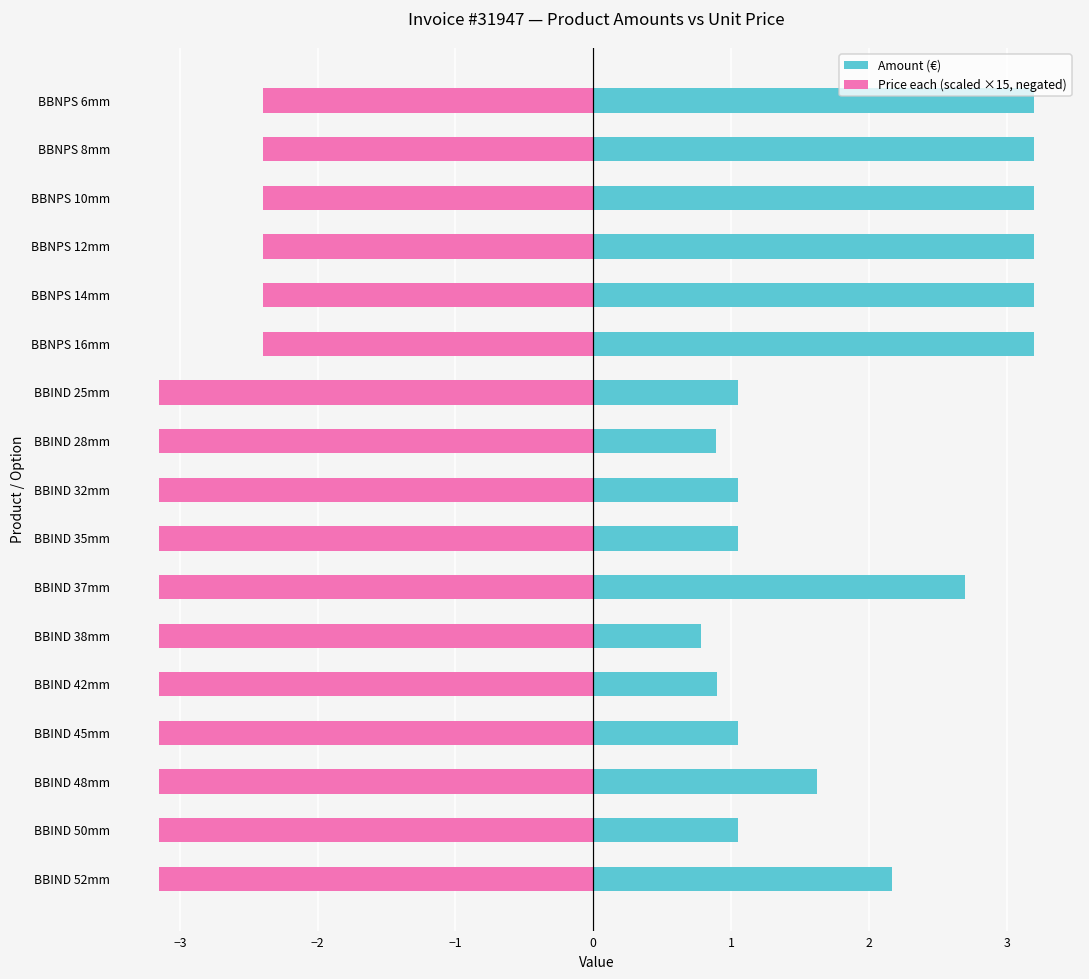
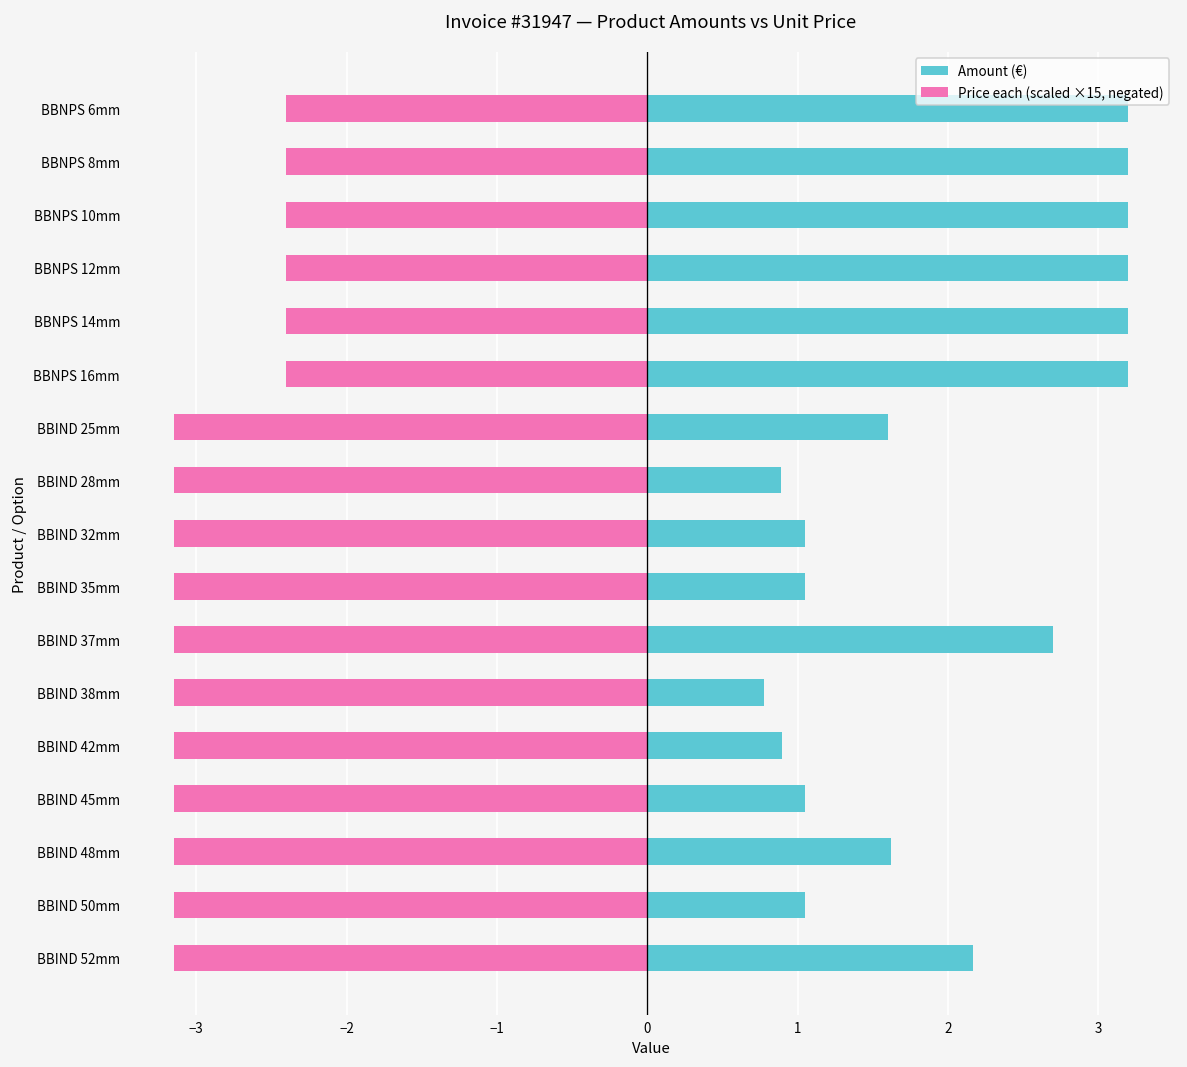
Amount (€), BBIND 25mm: 1.05 -> 1.60
